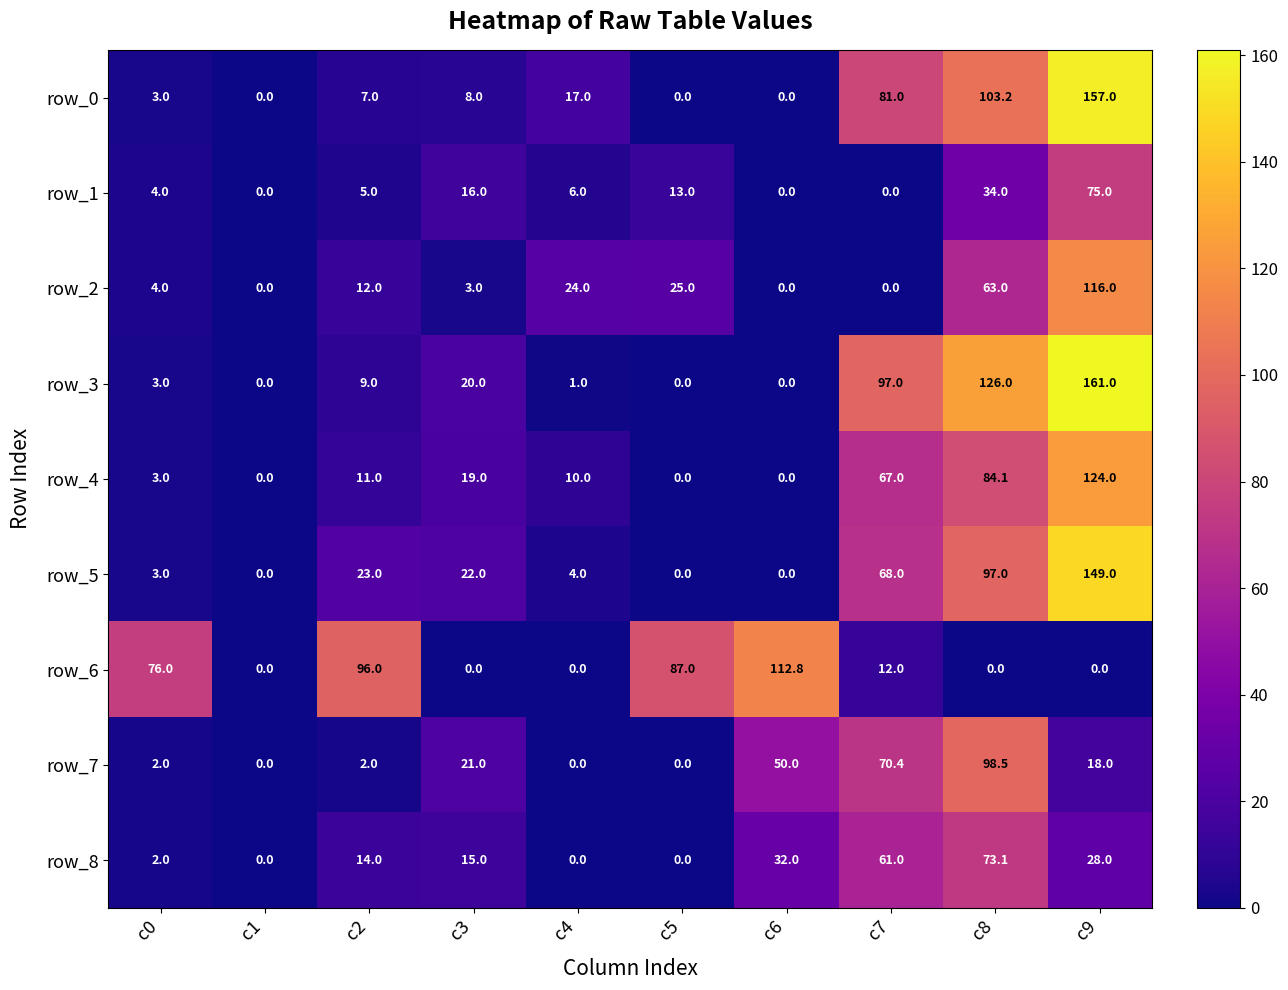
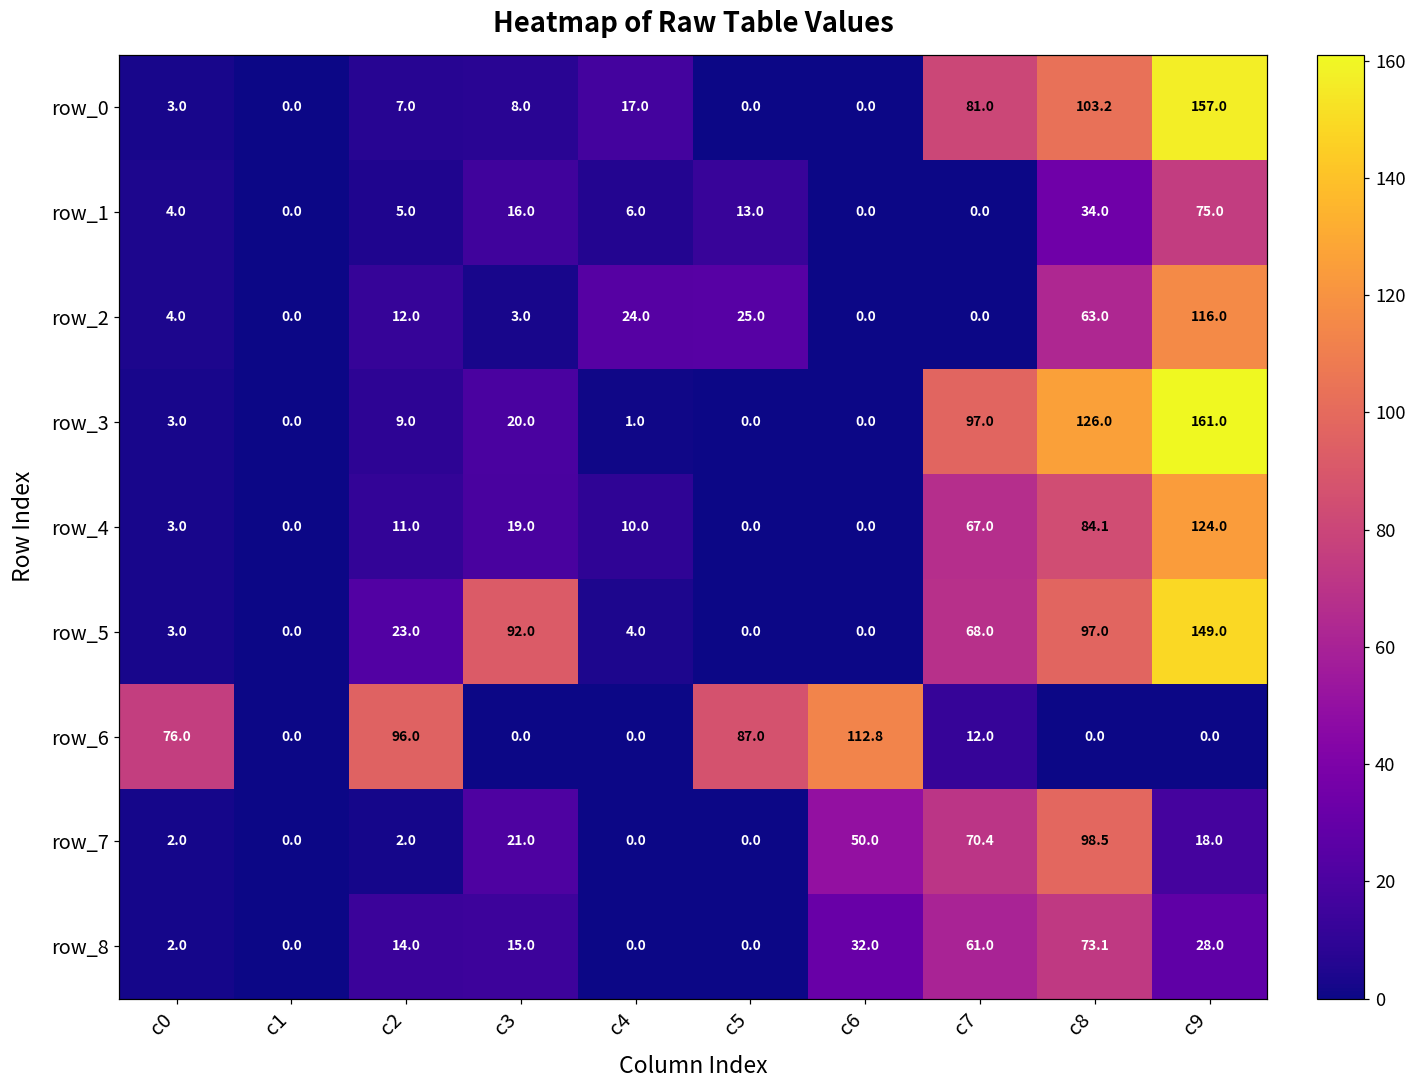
row_5, c3: 22.0 -> 92.0
